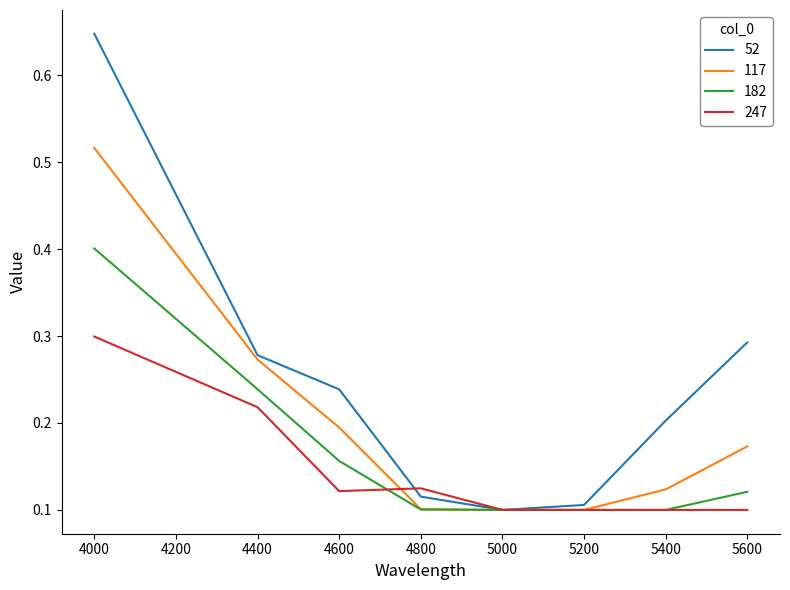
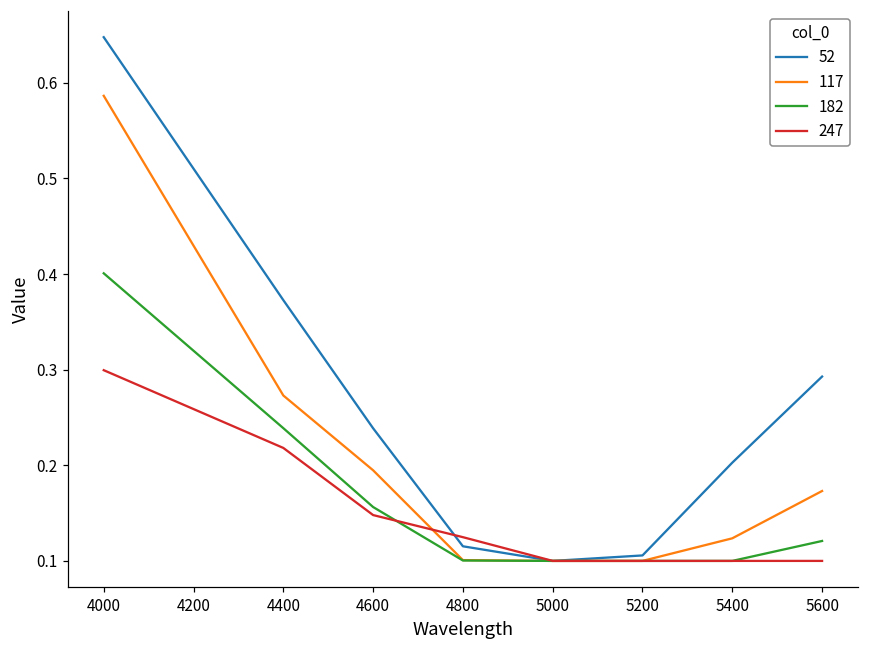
117, 4000: 0.52 -> 0.59
52, 4400: 0.28 -> 0.37
247, 4600: 0.12 -> 0.15
